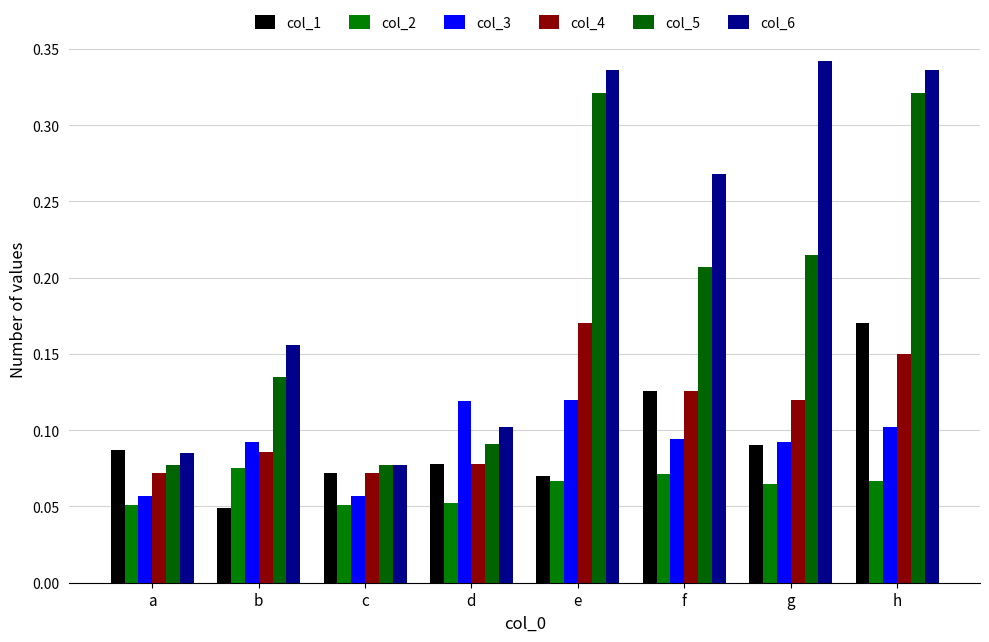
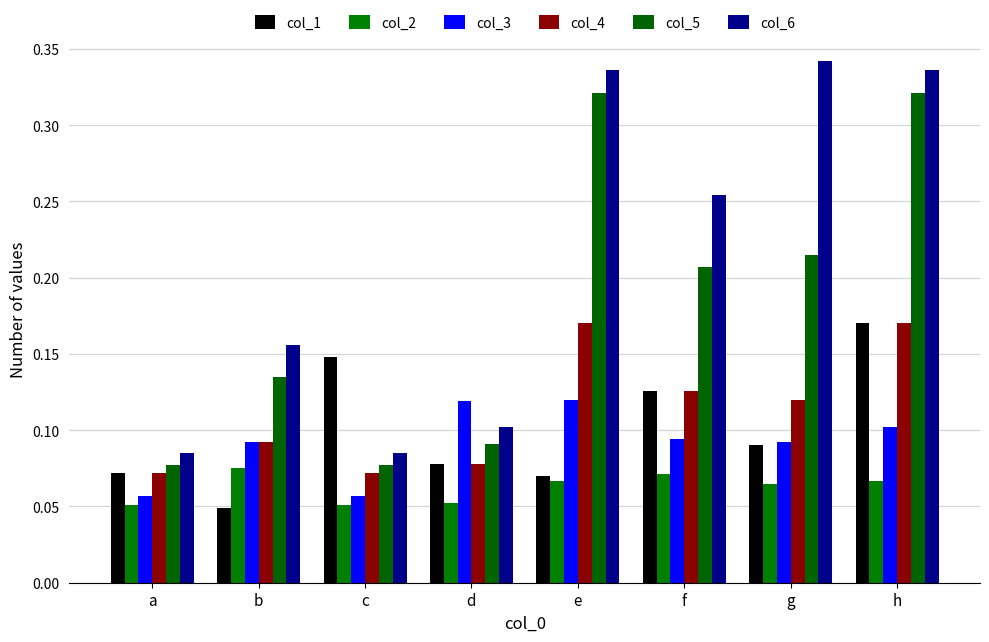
col_1, a: 0.087 -> 0.072
col_4, b: 0.086 -> 0.092
col_1, c: 0.072 -> 0.148
col_6, c: 0.077 -> 0.085
col_6, f: 0.268 -> 0.254
col_4, h: 0.15 -> 0.17
